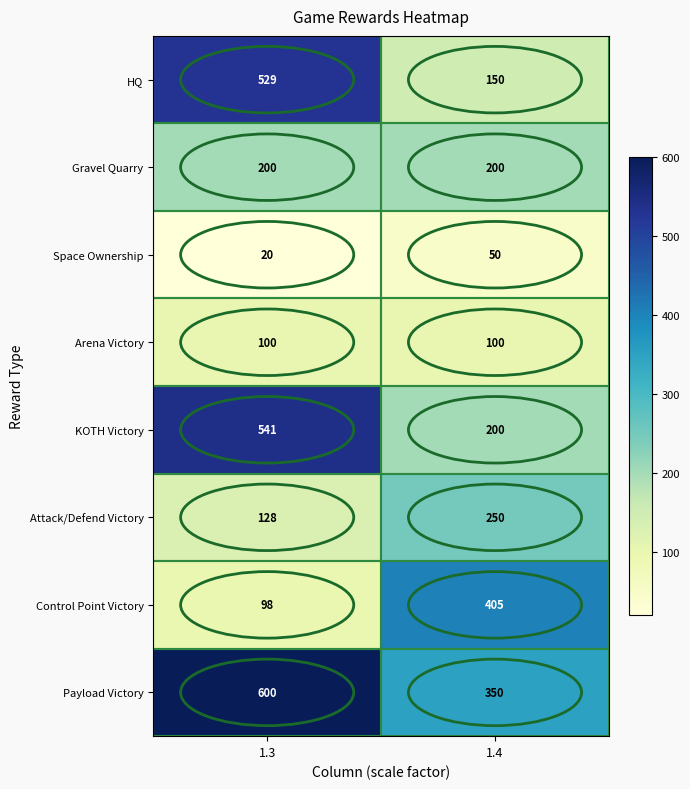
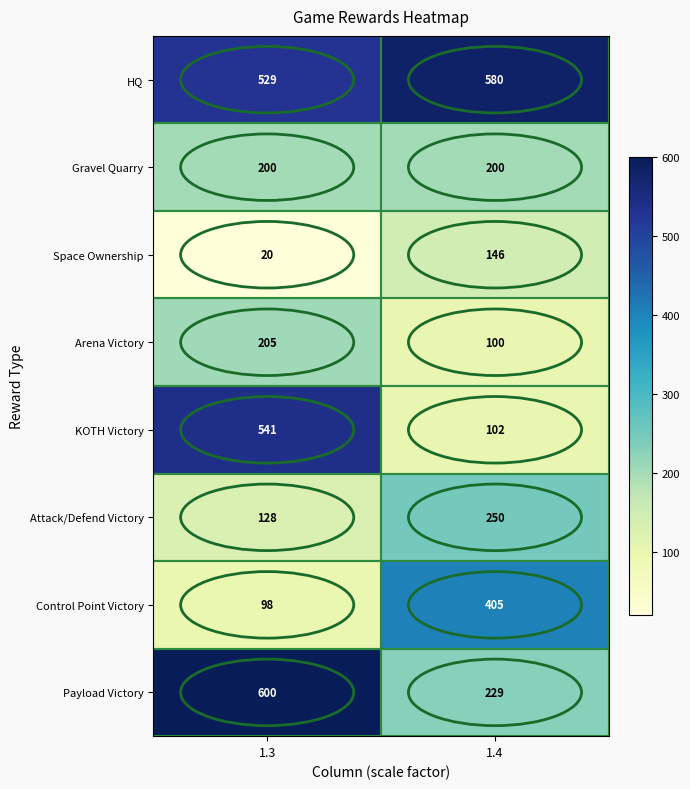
HQ, 1.4: 150 -> 580
Space Ownership, 1.4: 50 -> 146
Arena Victory, 1.3: 100 -> 205
KOTH Victory, 1.4: 200 -> 102
Payload Victory, 1.4: 350 -> 229
